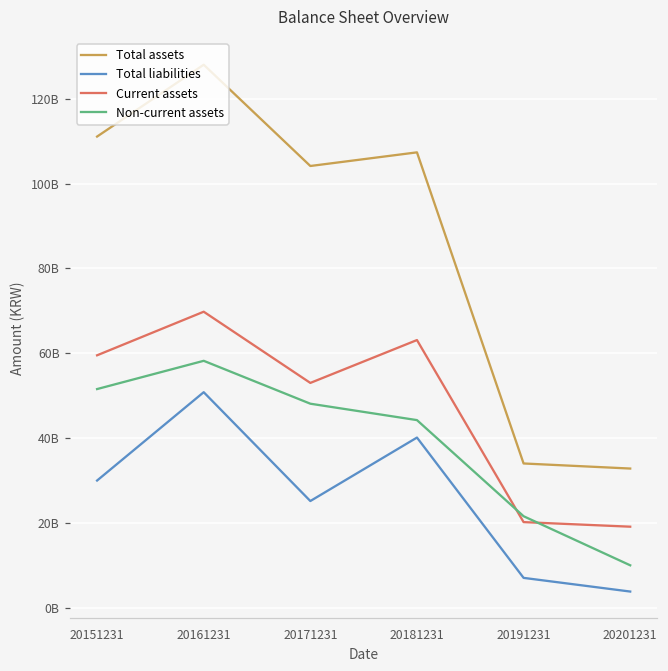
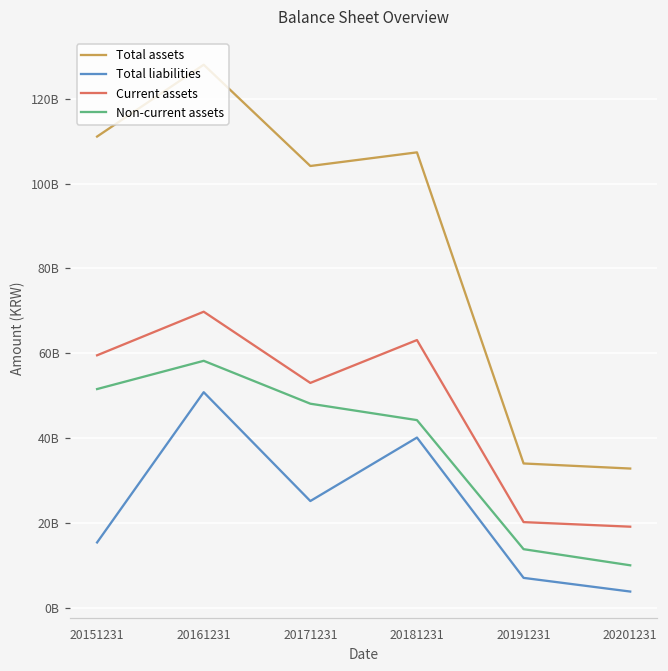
Total liabilities, 20151231: 30000000000 -> 15000000000
Non-current assets, 20191231: 22000000000 -> 14000000000
